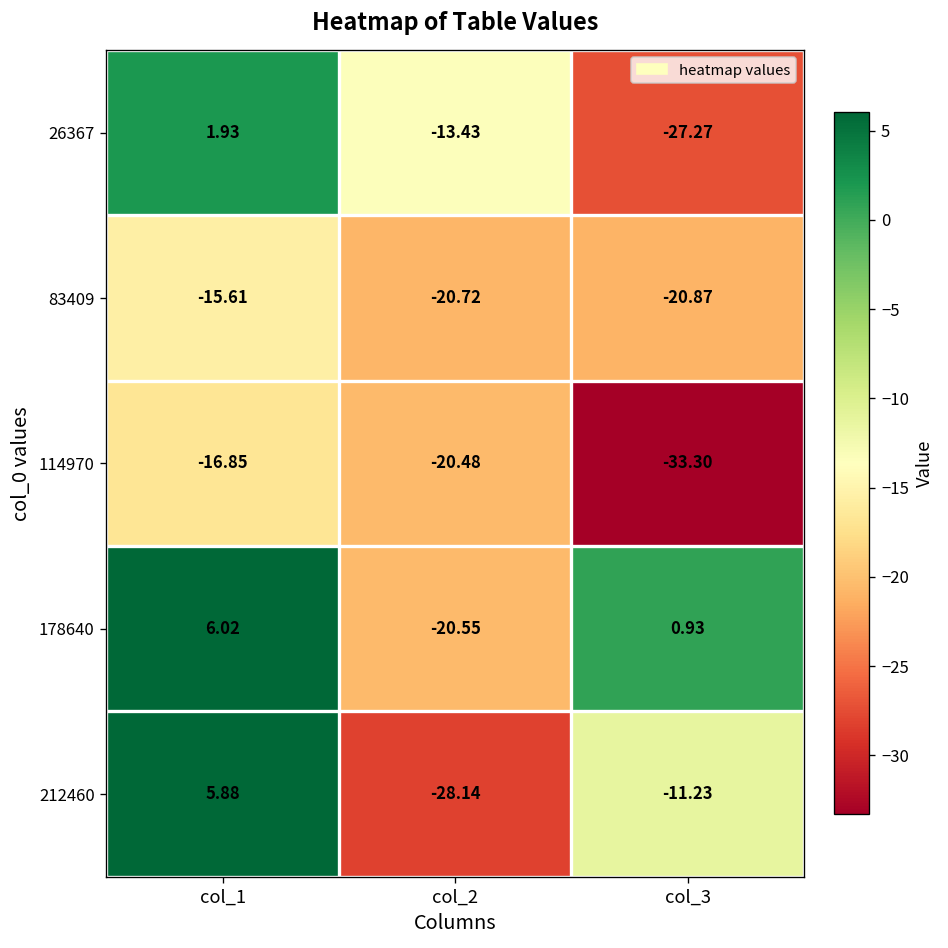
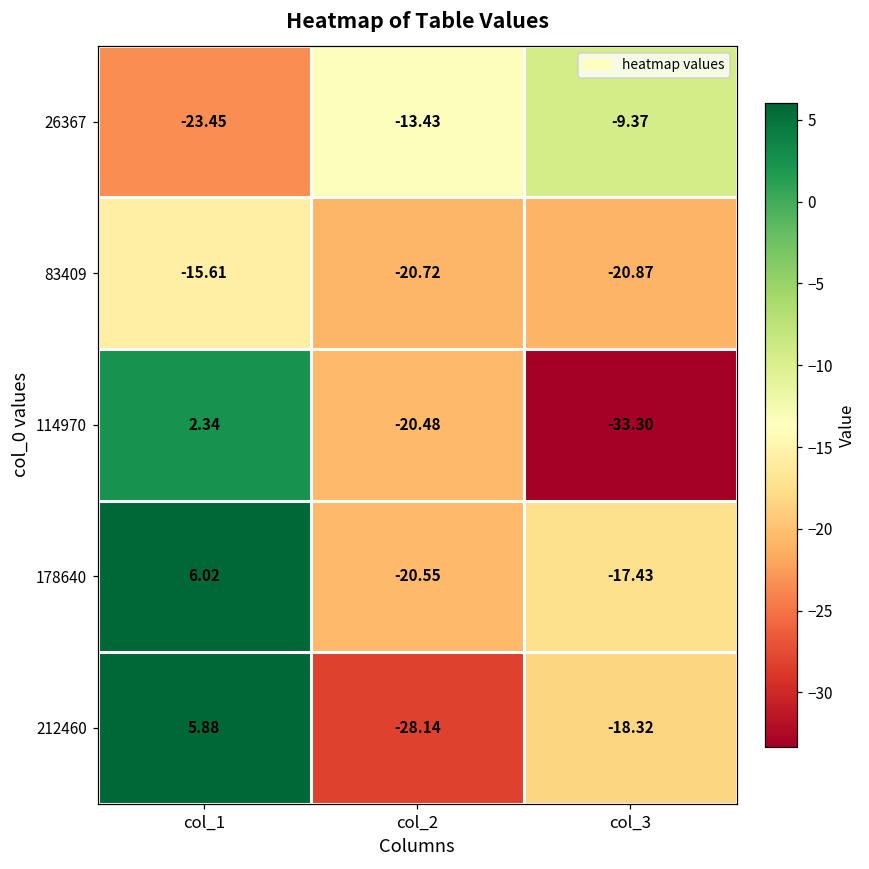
26367, col_1: 1.93 -> -23.45
26367, col_3: -27.27 -> -9.37
114970, col_1: -16.85 -> 2.34
178640, col_3: 0.93 -> -17.43
212460, col_3: -11.23 -> -18.32
